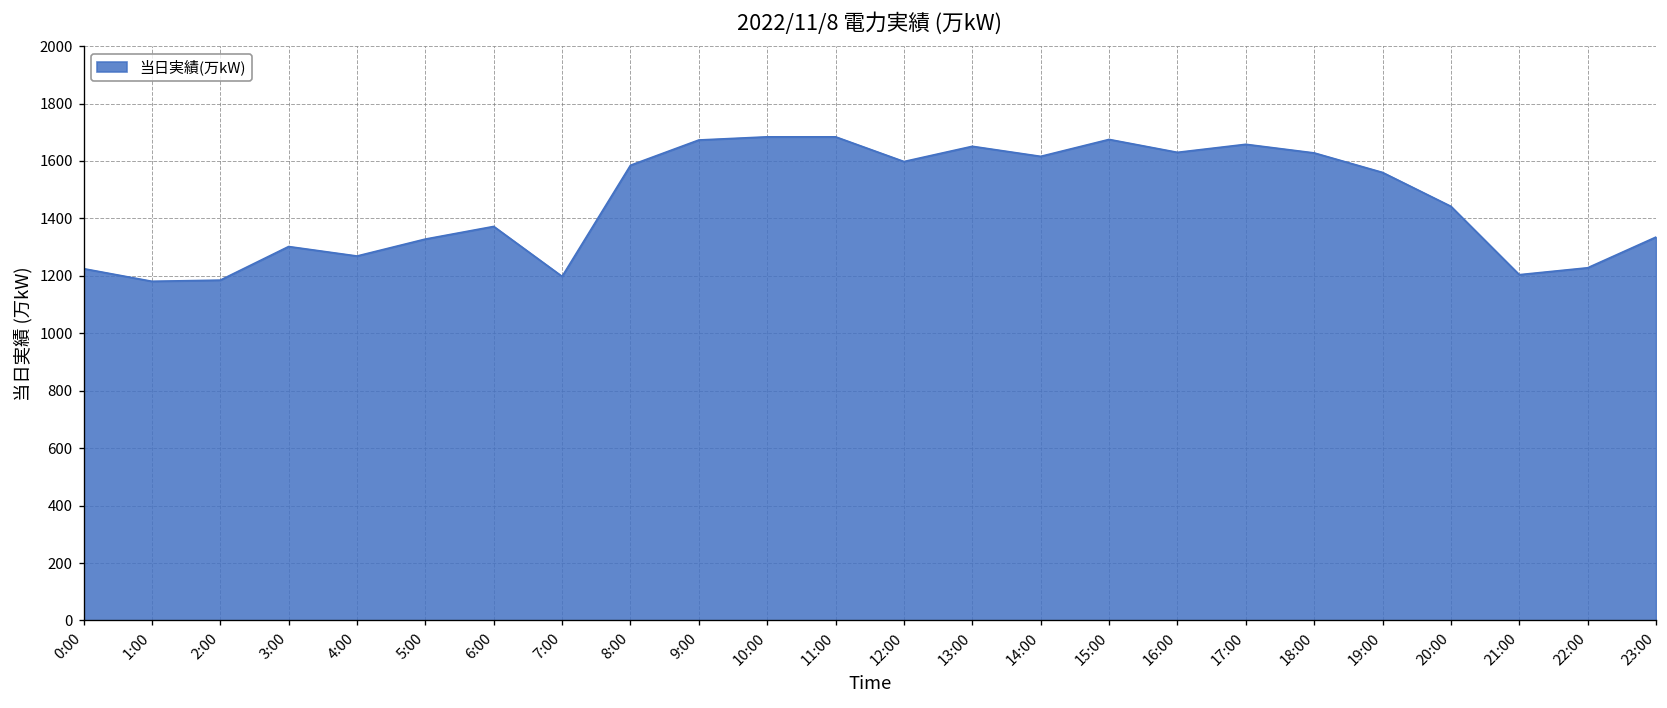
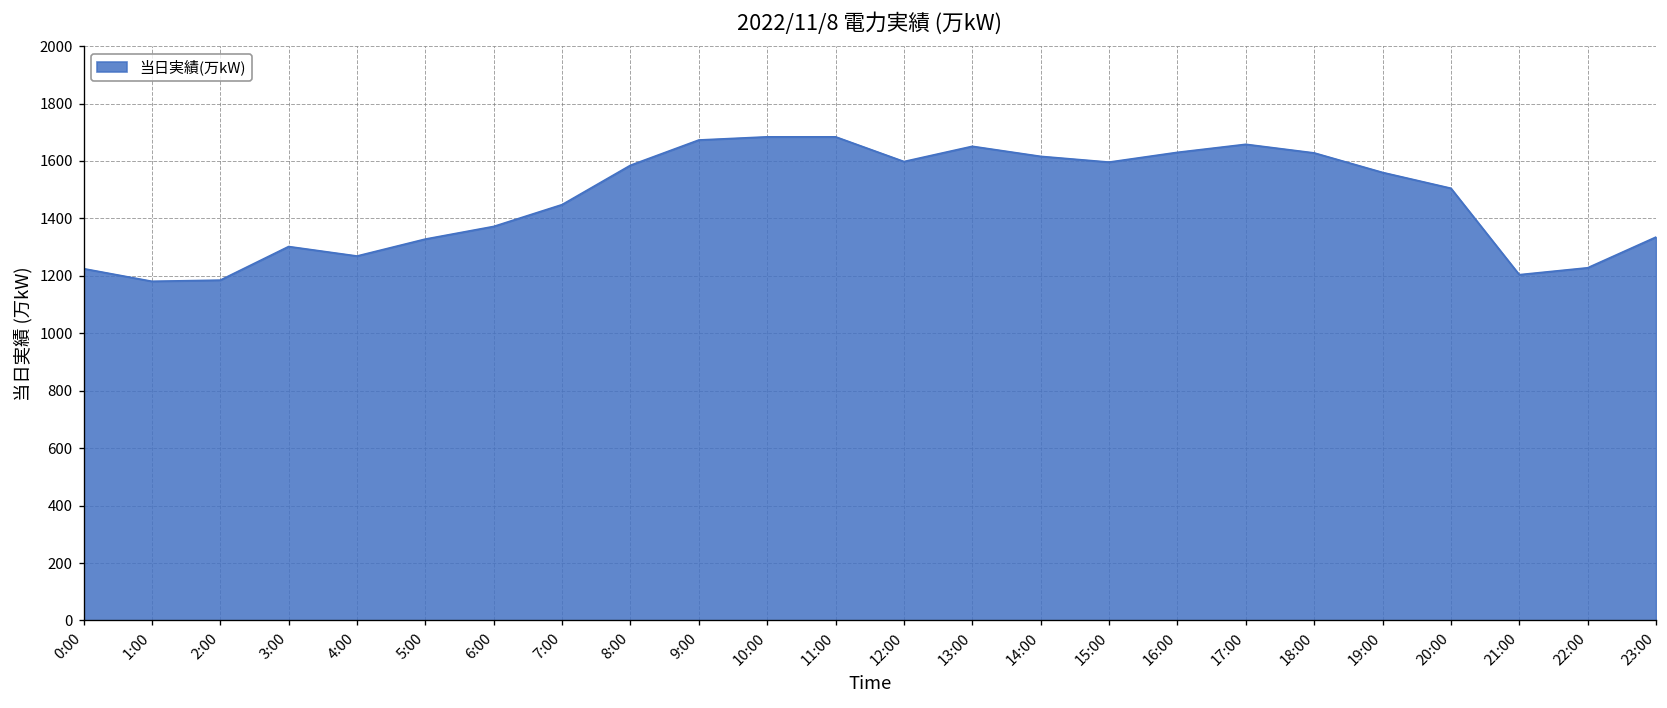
7:00: 1200 -> 1450
15:00: 1680 -> 1600
20:00: 1440 -> 1510
